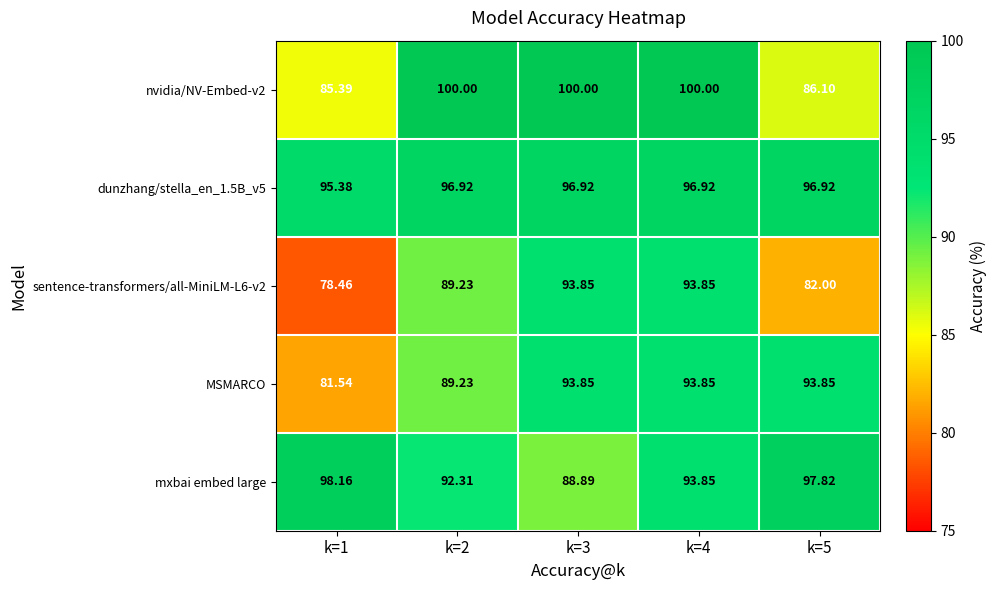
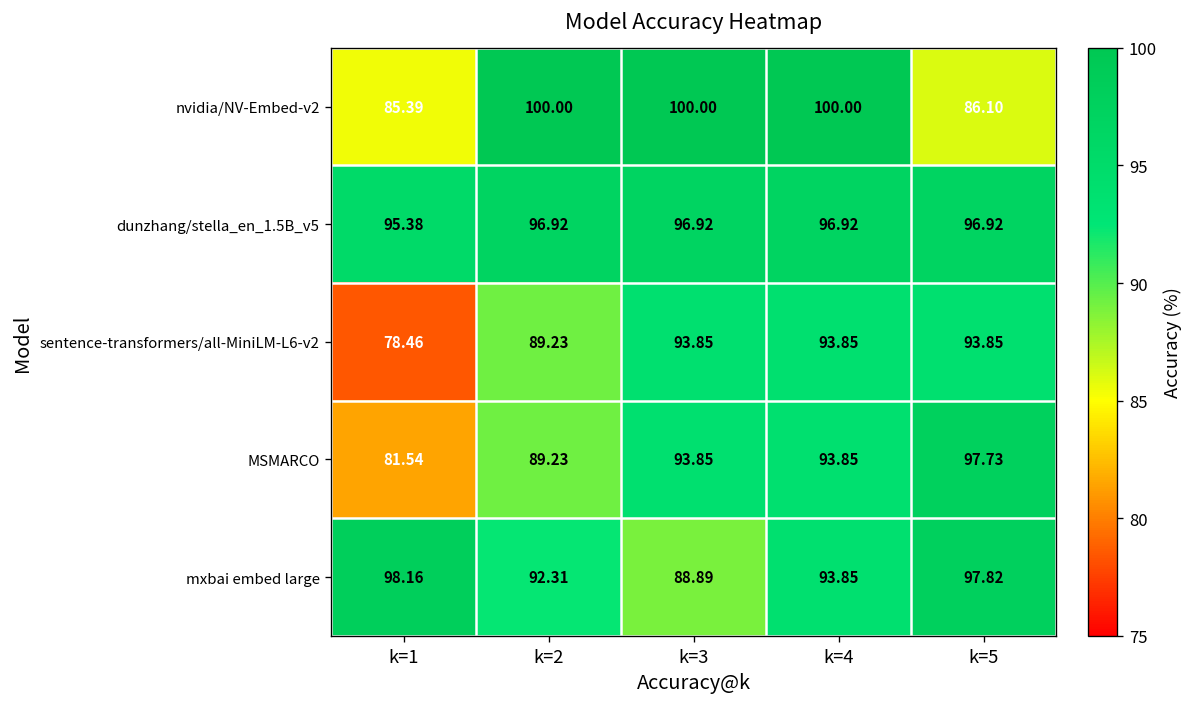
sentence-transformers/all-MiniLM-L6-v2, k=5: 82.00 -> 93.85
MSMARCO, k=5: 93.85 -> 97.73
